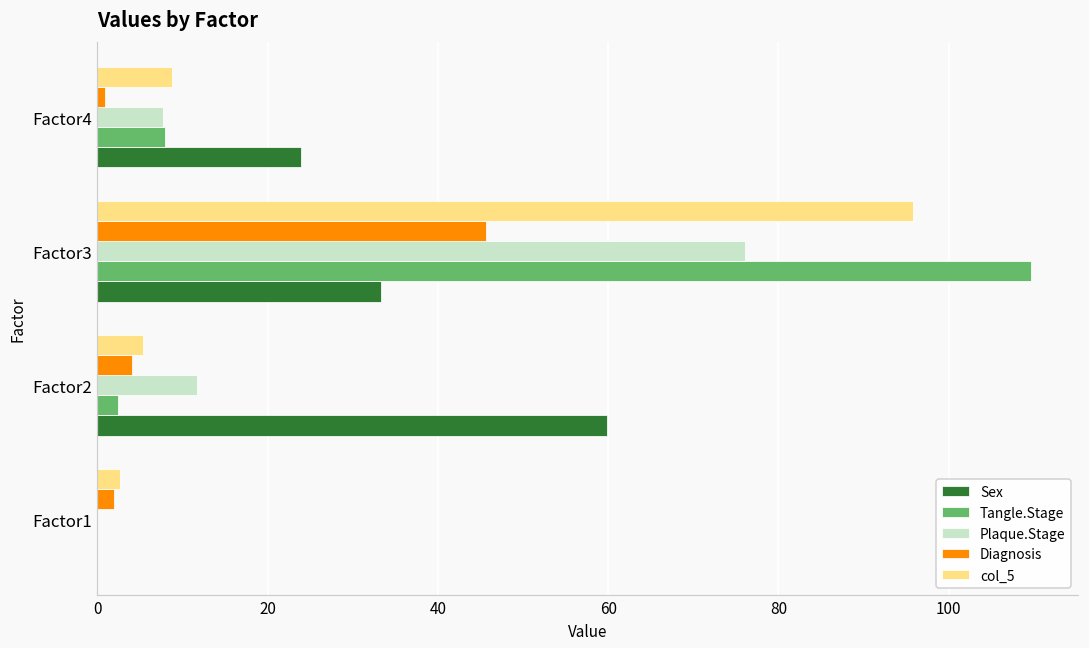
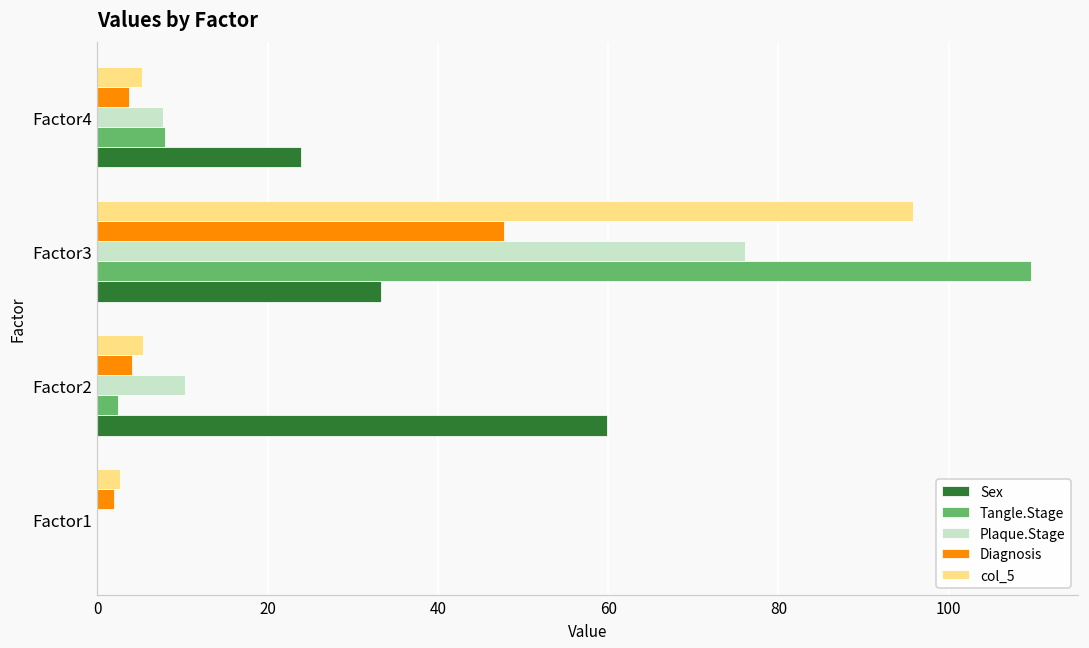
col_5, Factor4: 9 -> 5
Diagnosis, Factor4: 1 -> 4
Diagnosis, Factor3: 46 -> 48
Plaque.Stage, Factor2: 12 -> 10
